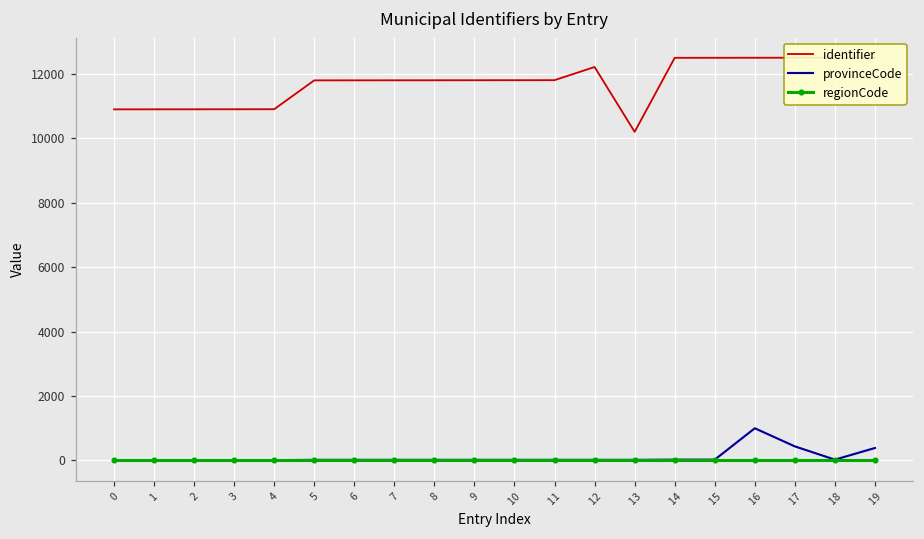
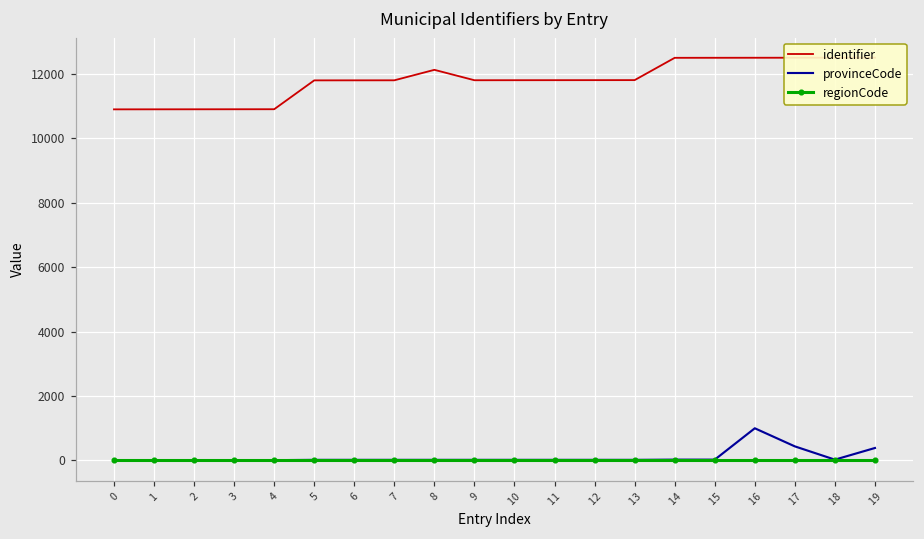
identifier, 8: 11800 -> 12100
identifier, 12: 12200 -> 11800
identifier, 13: 10200 -> 11800
